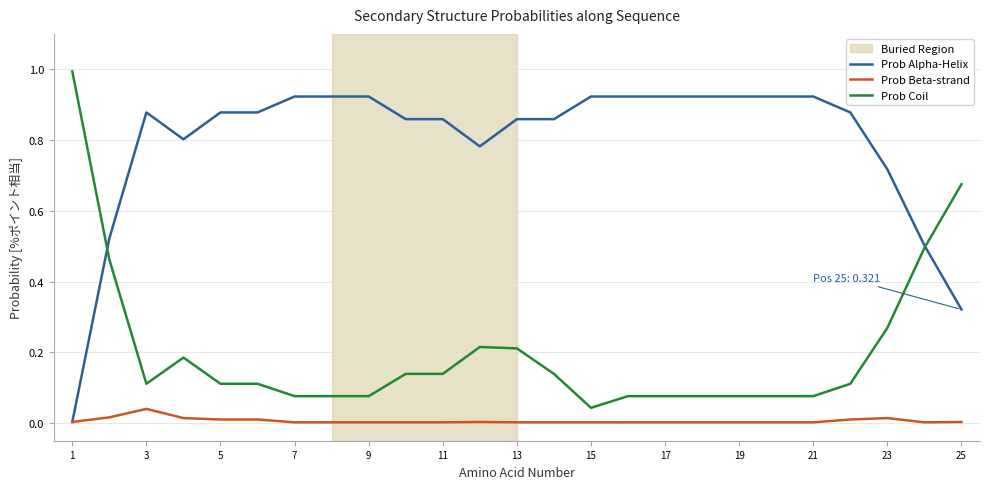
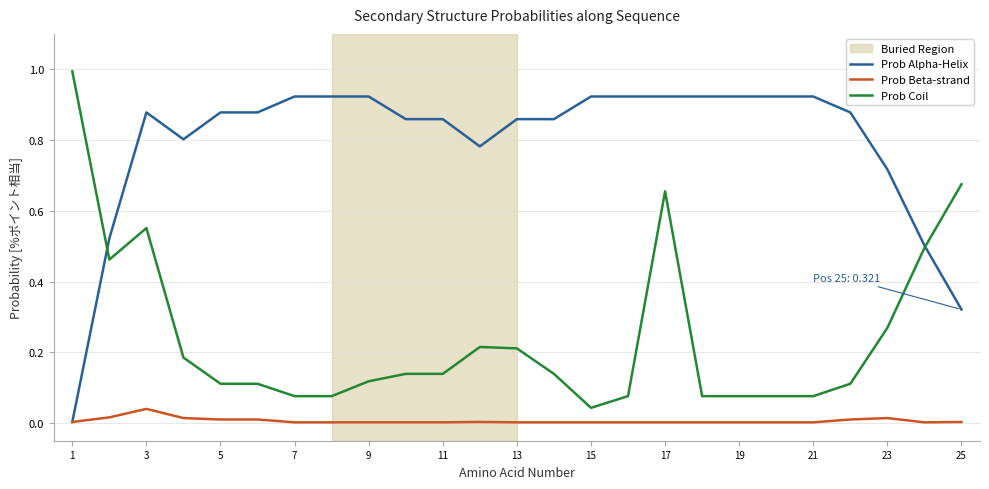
Prob Coil, 3: 0.11 -> 0.55
Prob Coil, 9: 0.08 -> 0.12
Prob Coil, 17: 0.08 -> 0.66
